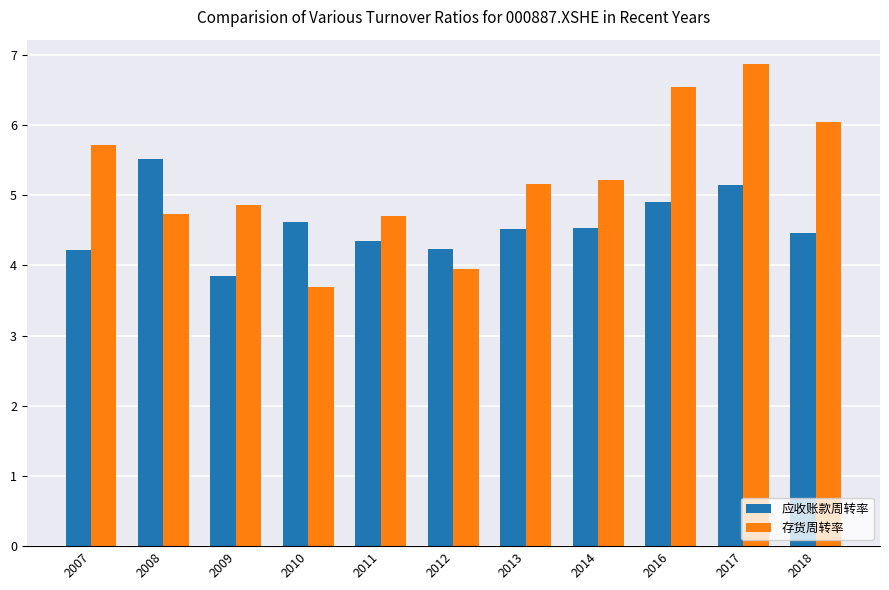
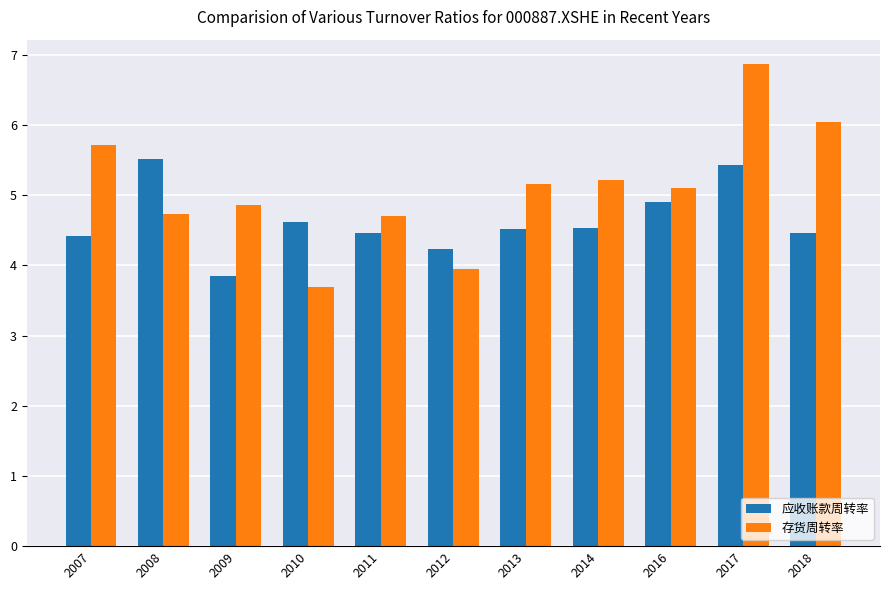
应收账款周转率, 2007: 4.2 -> 4.4
应收账款周转率, 2011: 4.3 -> 4.5
存货周转率, 2016: 6.5 -> 5.1
应收账款周转率, 2017: 5.1 -> 5.4
